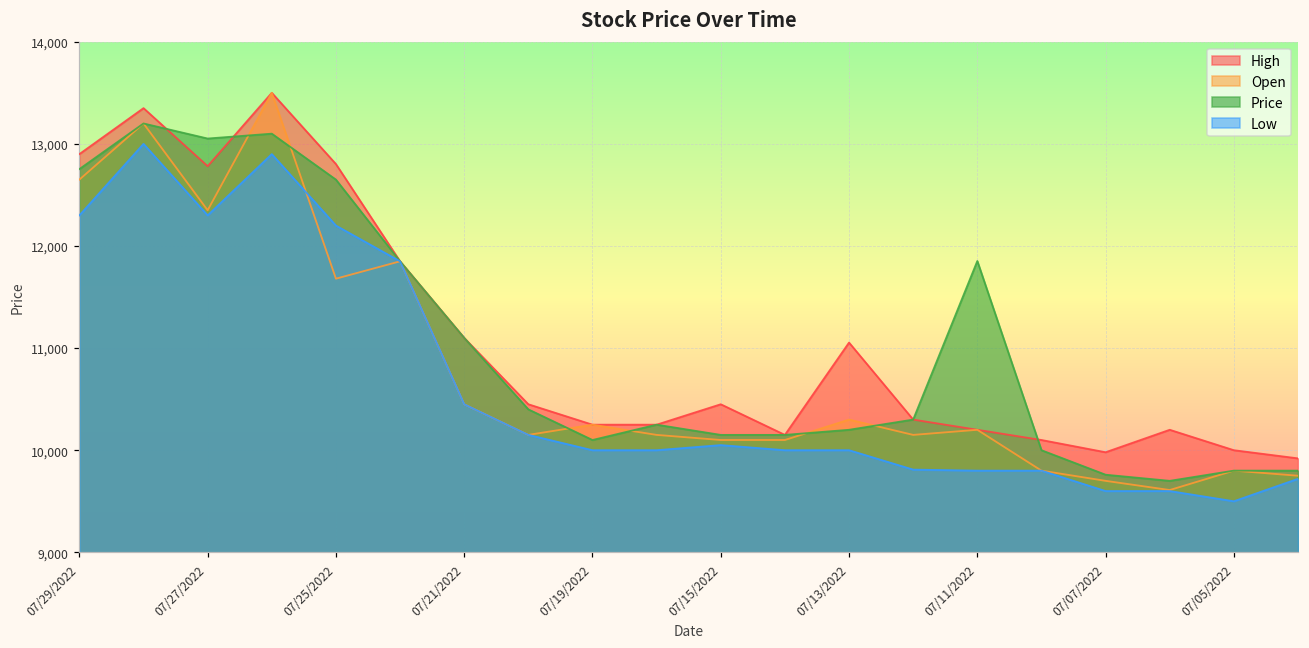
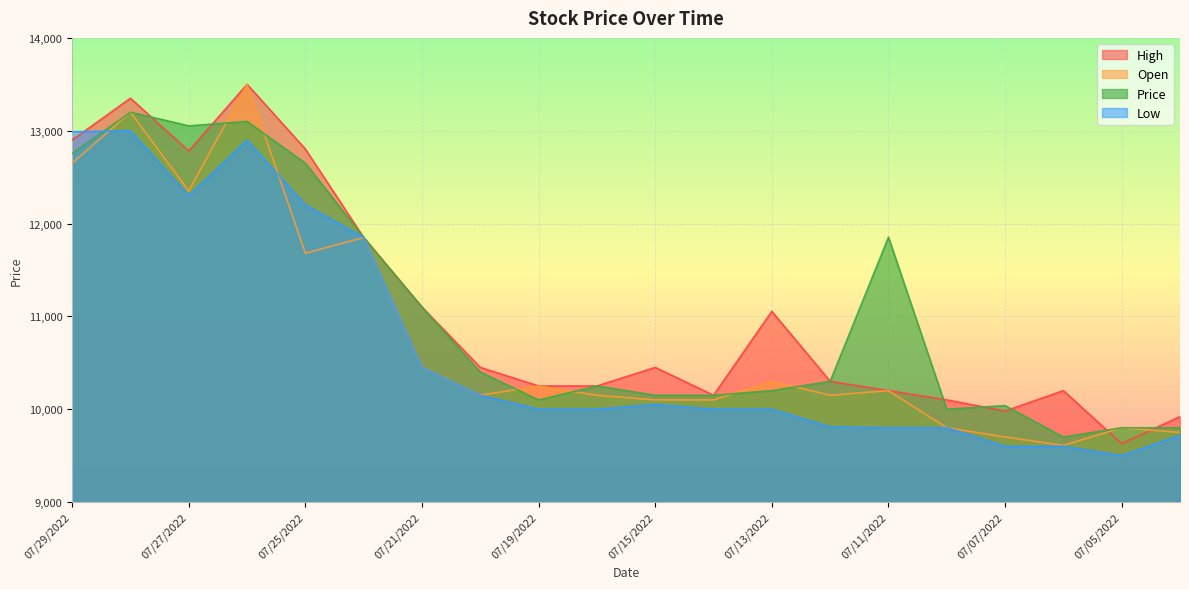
Low, 07/29/2022: 12,300 -> 13,000
Price, 07/07/2022: 9,800 -> 10,000
High, 07/05/2022: 10,000 -> 9,600
